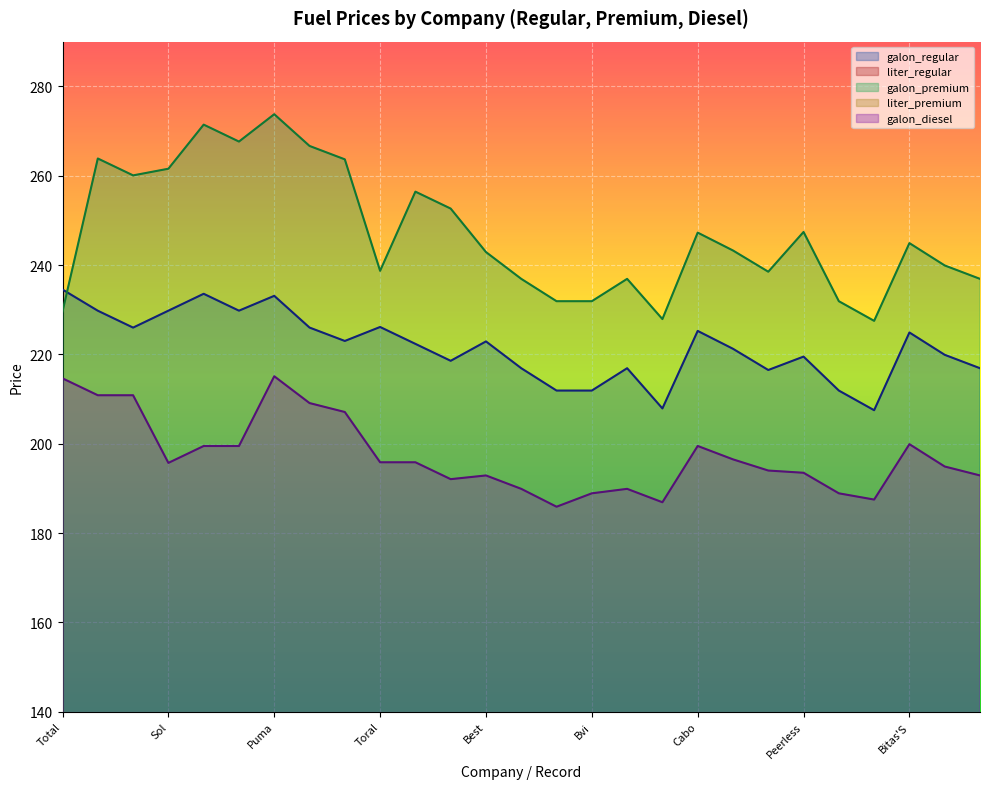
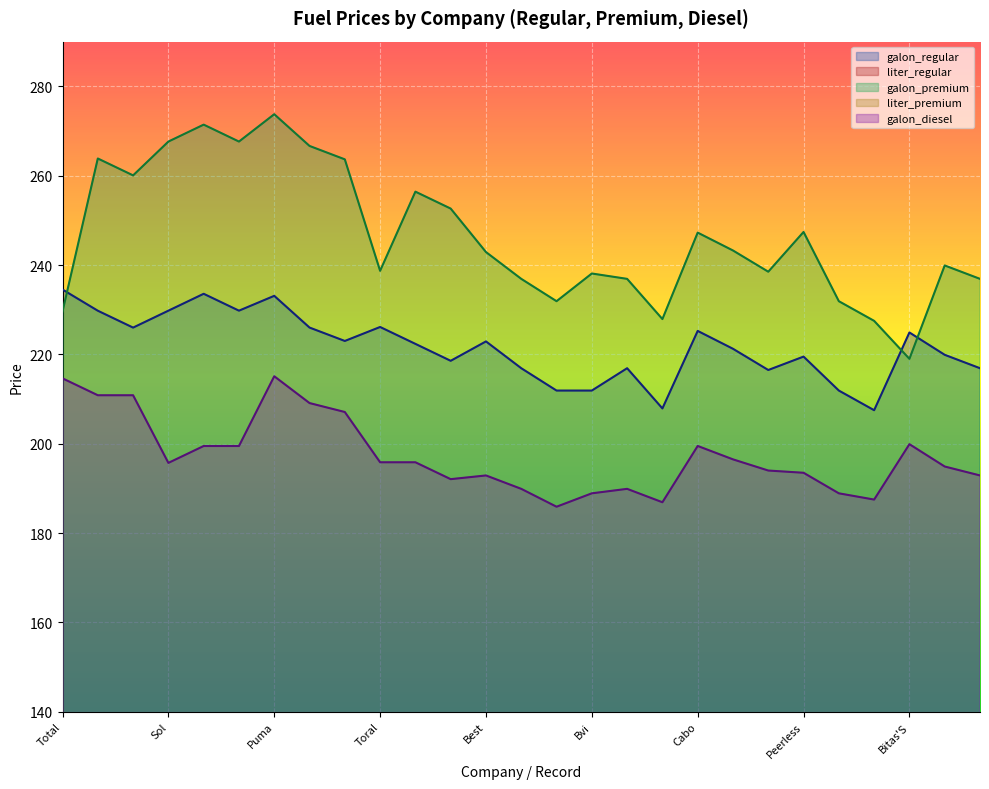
galon_premium, Sol: 262 -> 268
galon_premium, Bvi: 232 -> 238
galon_premium, Bitas'S: 245 -> 219
